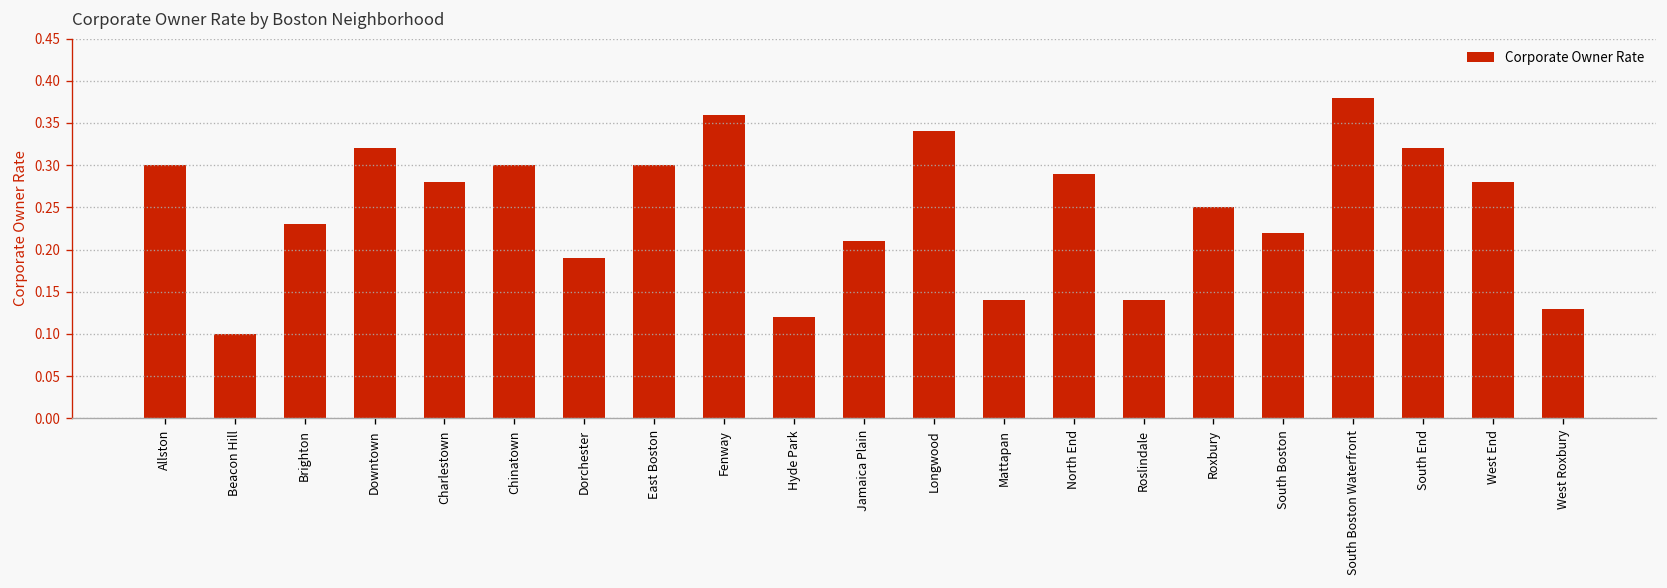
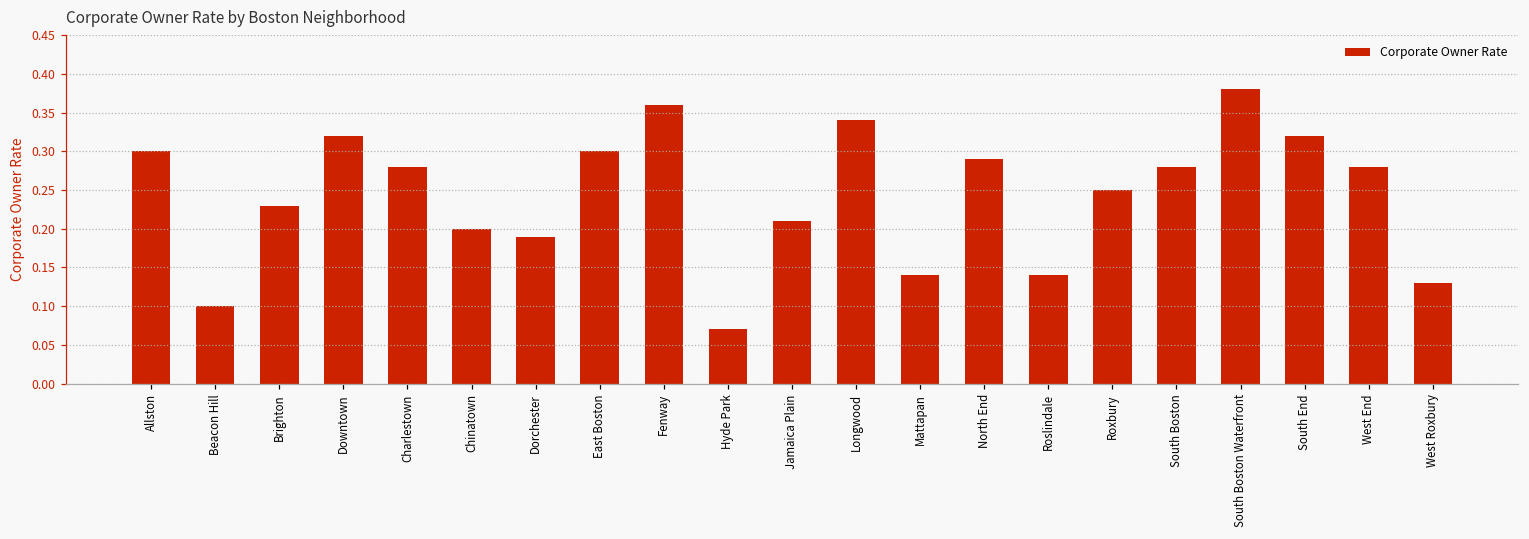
Chinatown: 0.3 -> 0.2
Hyde Park: 0.12 -> 0.07
South Boston: 0.22 -> 0.28
